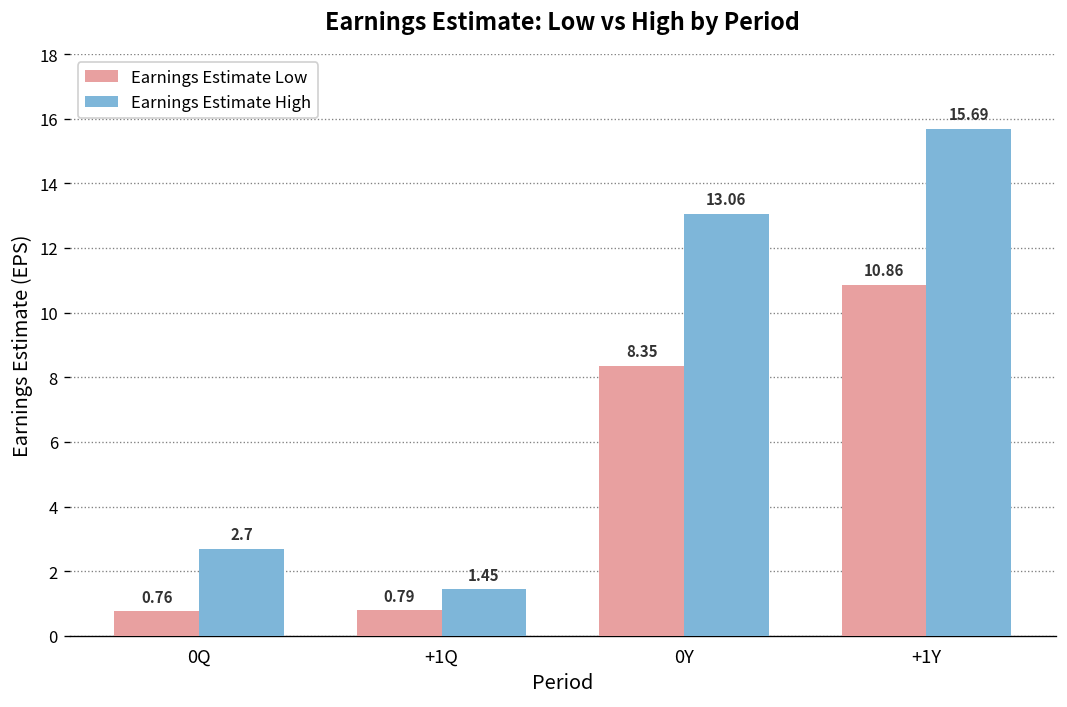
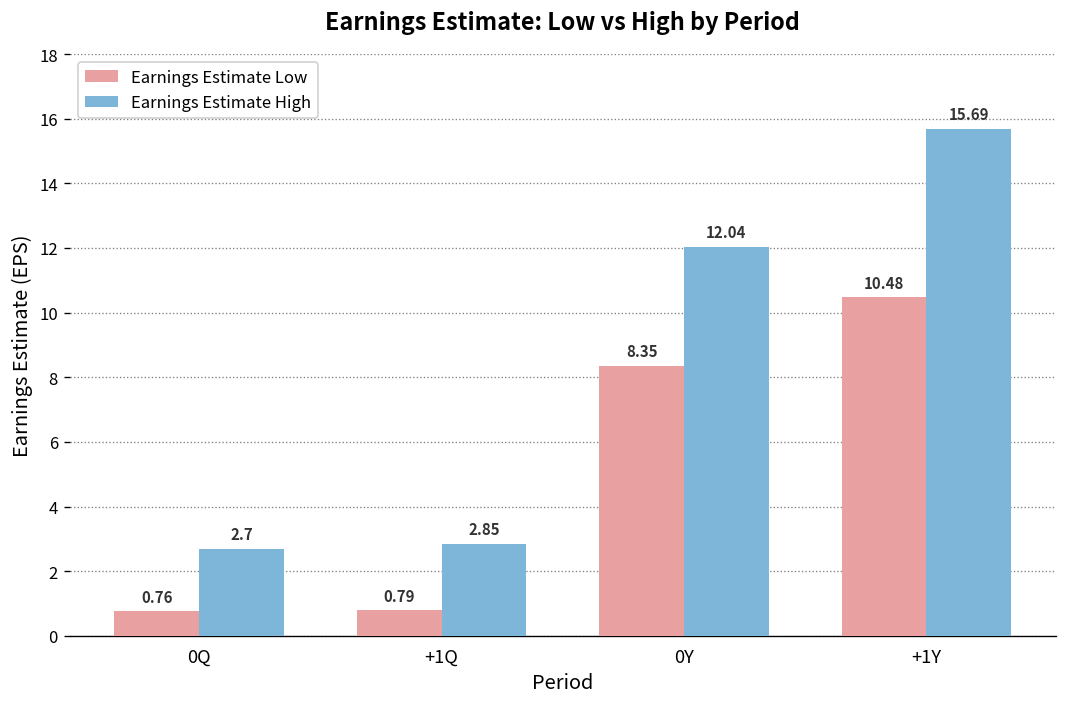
Earnings Estimate High, +1Q: 1.45 -> 2.85
Earnings Estimate High, 0Y: 13.06 -> 12.04
Earnings Estimate Low, +1Y: 10.86 -> 10.48
